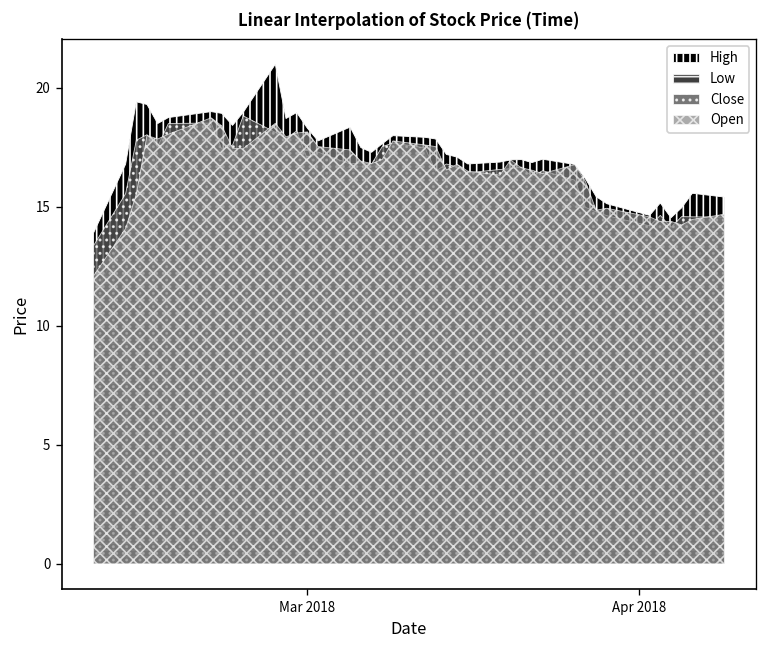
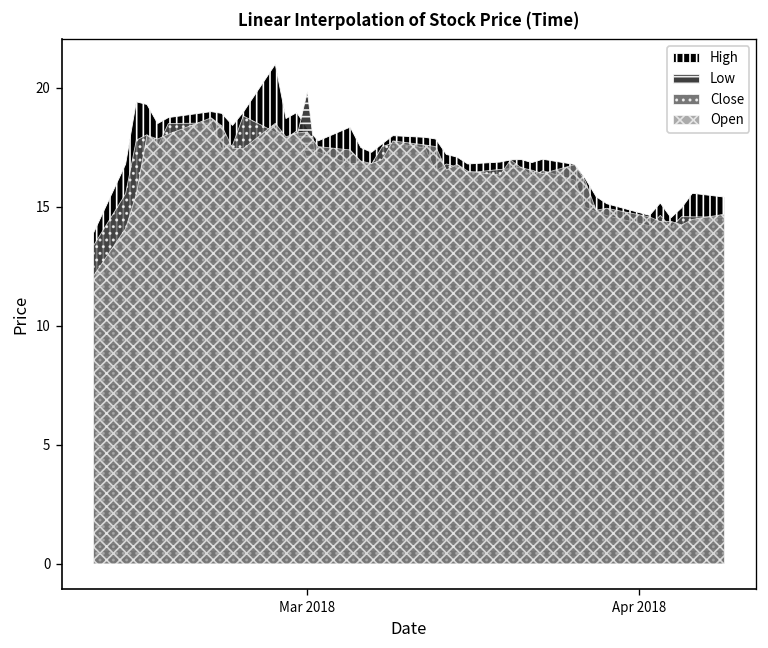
Low, Mar 2018: 17.5 -> 19.8
